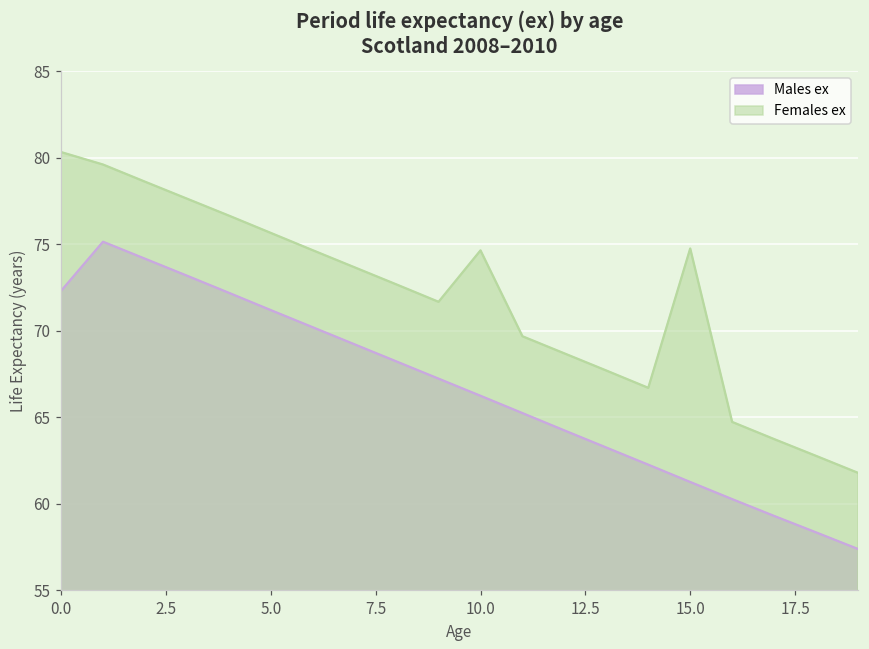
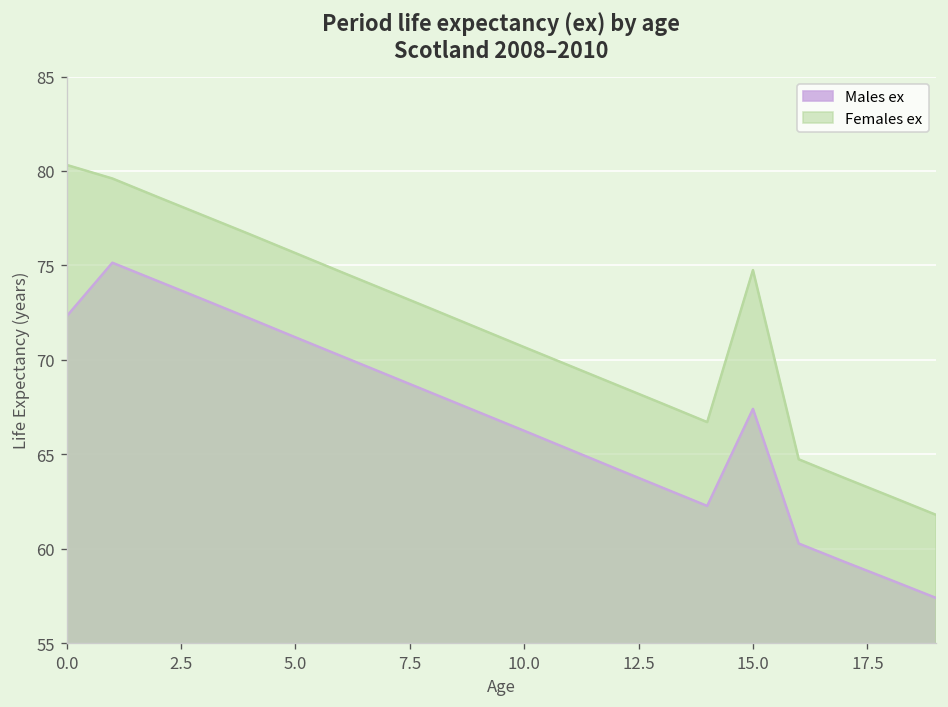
Females ex, 10.0: 74.6 -> 70.7
Males ex, 15.0: 61.3 -> 67.4
